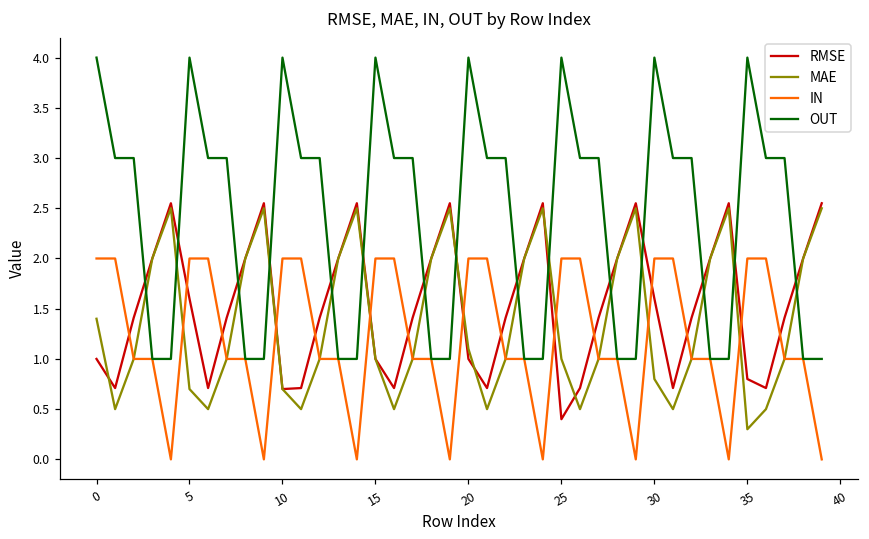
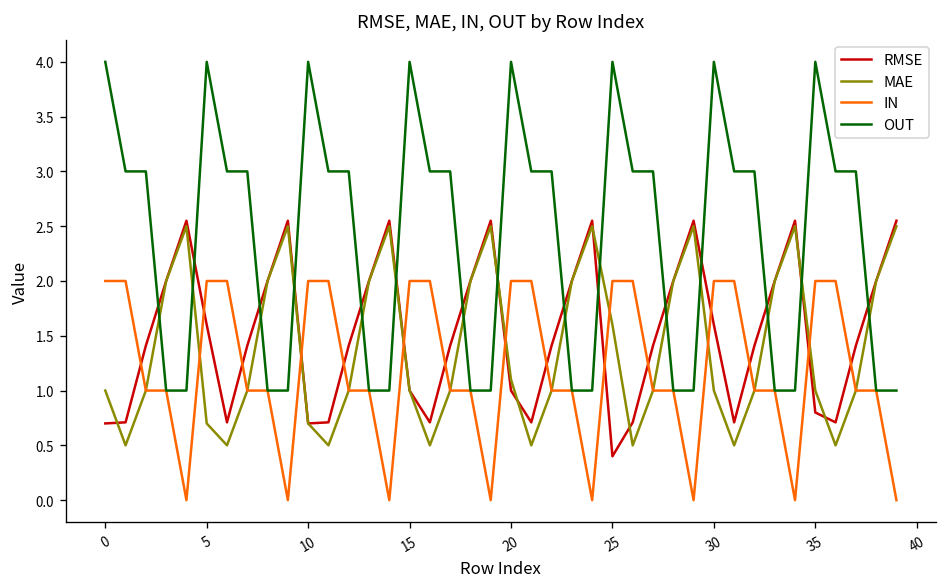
RMSE, 0: 1.0 -> 0.7
MAE, 0: 1.4 -> 1.0
MAE, 25: 1.0 -> 1.6
MAE, 30: 0.8 -> 1.0
MAE, 35: 0.3 -> 1.0
